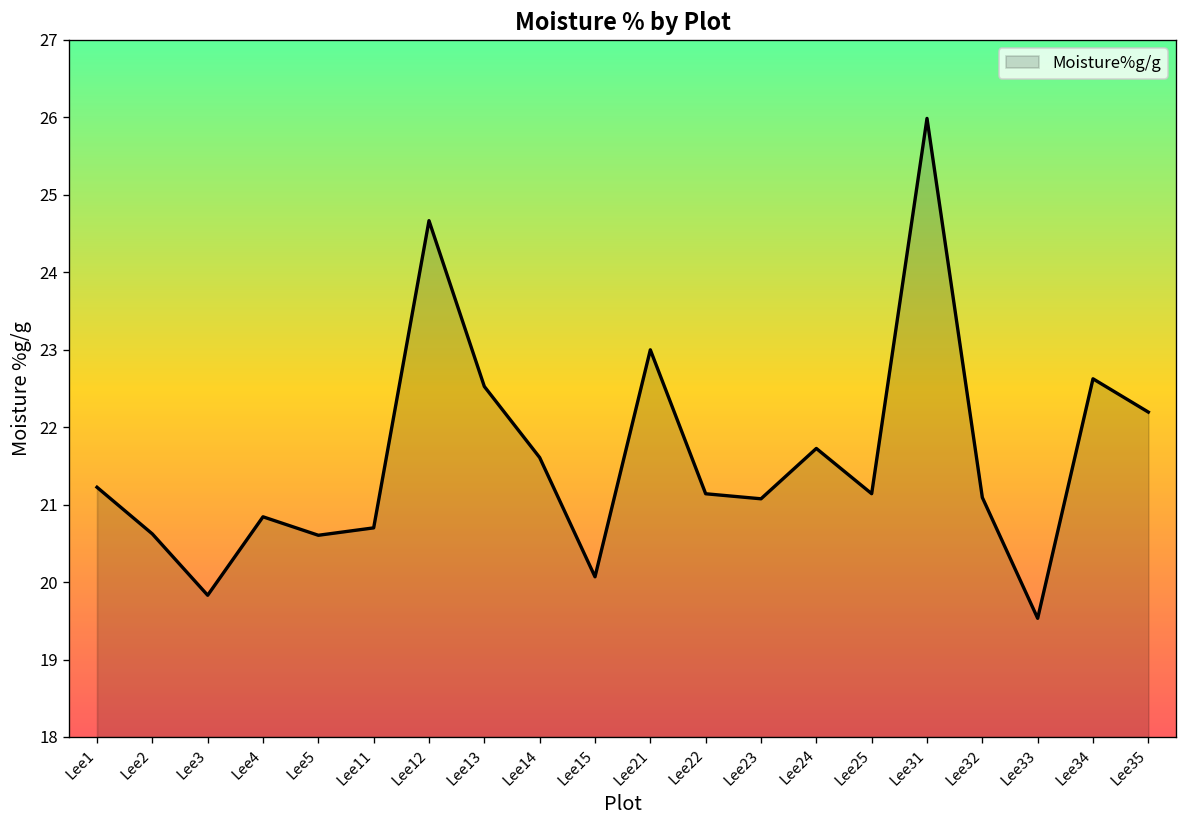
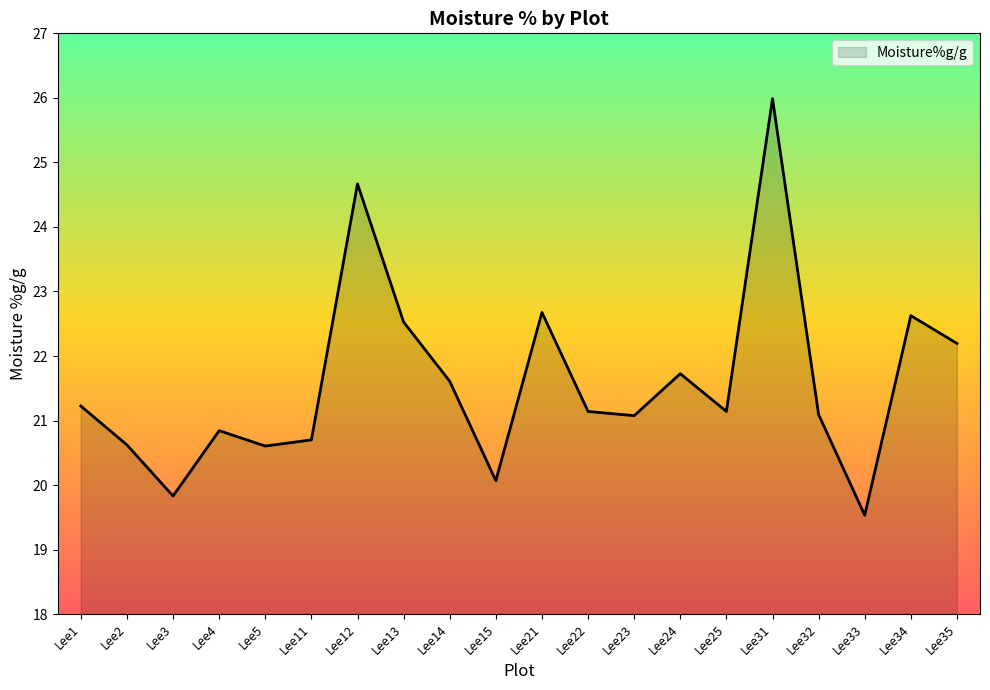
Lee21: 23.0 -> 22.7
